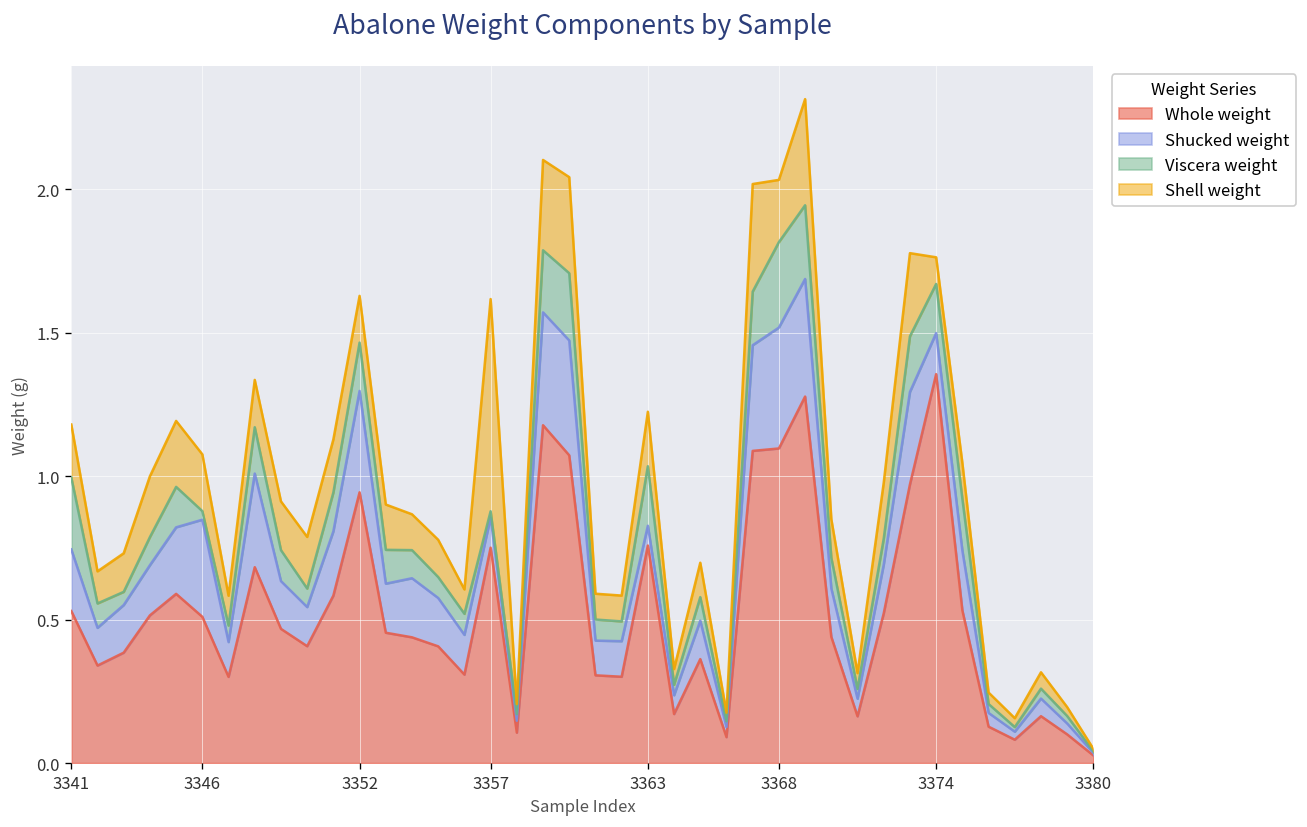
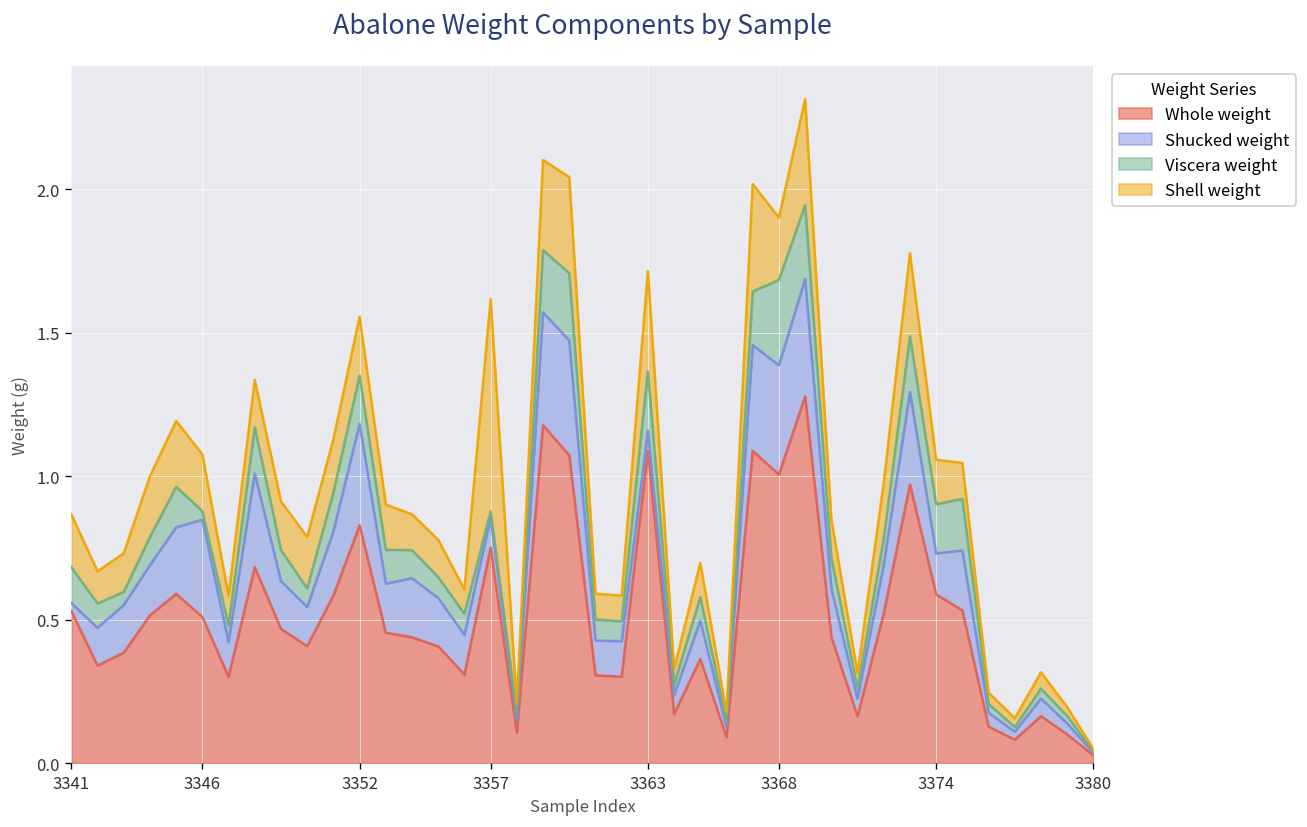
Shucked weight, 3341: 0.21 -> 0.03
Viscera weight, 3341: 0.25 -> 0.13
Whole weight, 3352: 0.94 -> 0.83
Shell weight, 3352: 0.16 -> 0.21
Whole weight, 3363: 0.76 -> 1.09
Shell weight, 3363: 0.19 -> 0.35
Whole weight, 3368: 1.10 -> 1.01
Shucked weight, 3368: 0.42 -> 0.38
Whole weight, 3374: 1.36 -> 0.59
Shell weight, 3374: 0.09 -> 0.15
